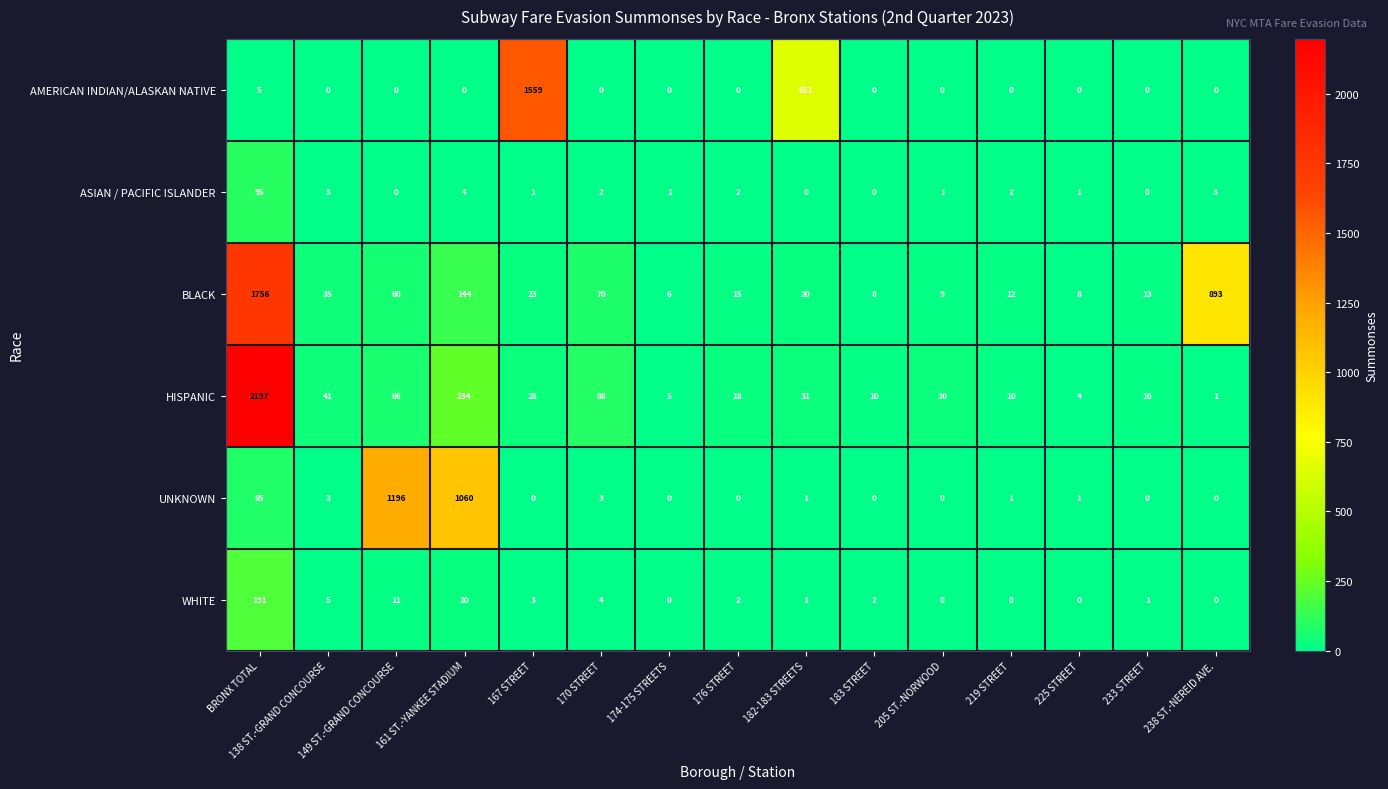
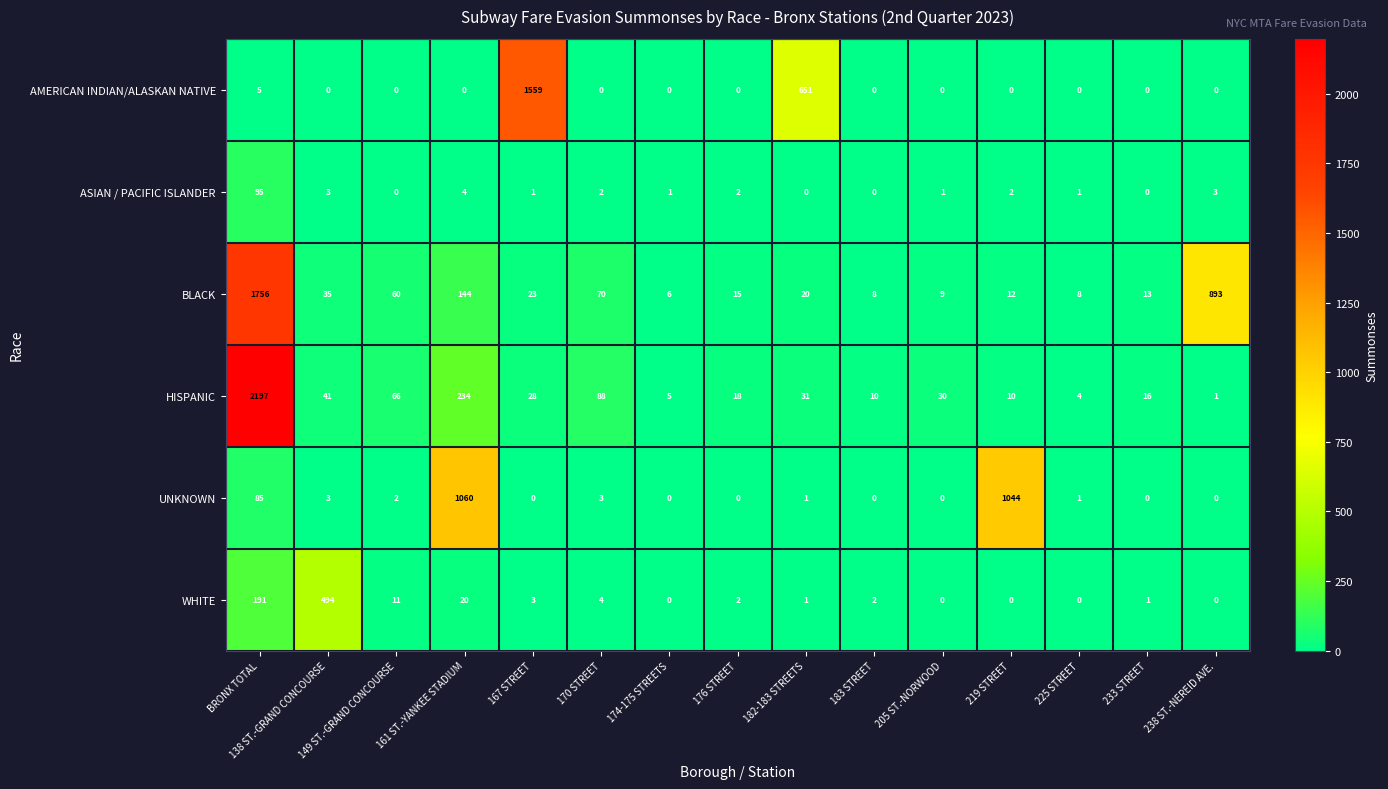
UNKNOWN, 149 ST.-GRAND CONCOURSE: 1196 -> 2
UNKNOWN, 219 STREET: 1 -> 1044
WHITE, 138 ST.-GRAND CONCOURSE: 5 -> 494
